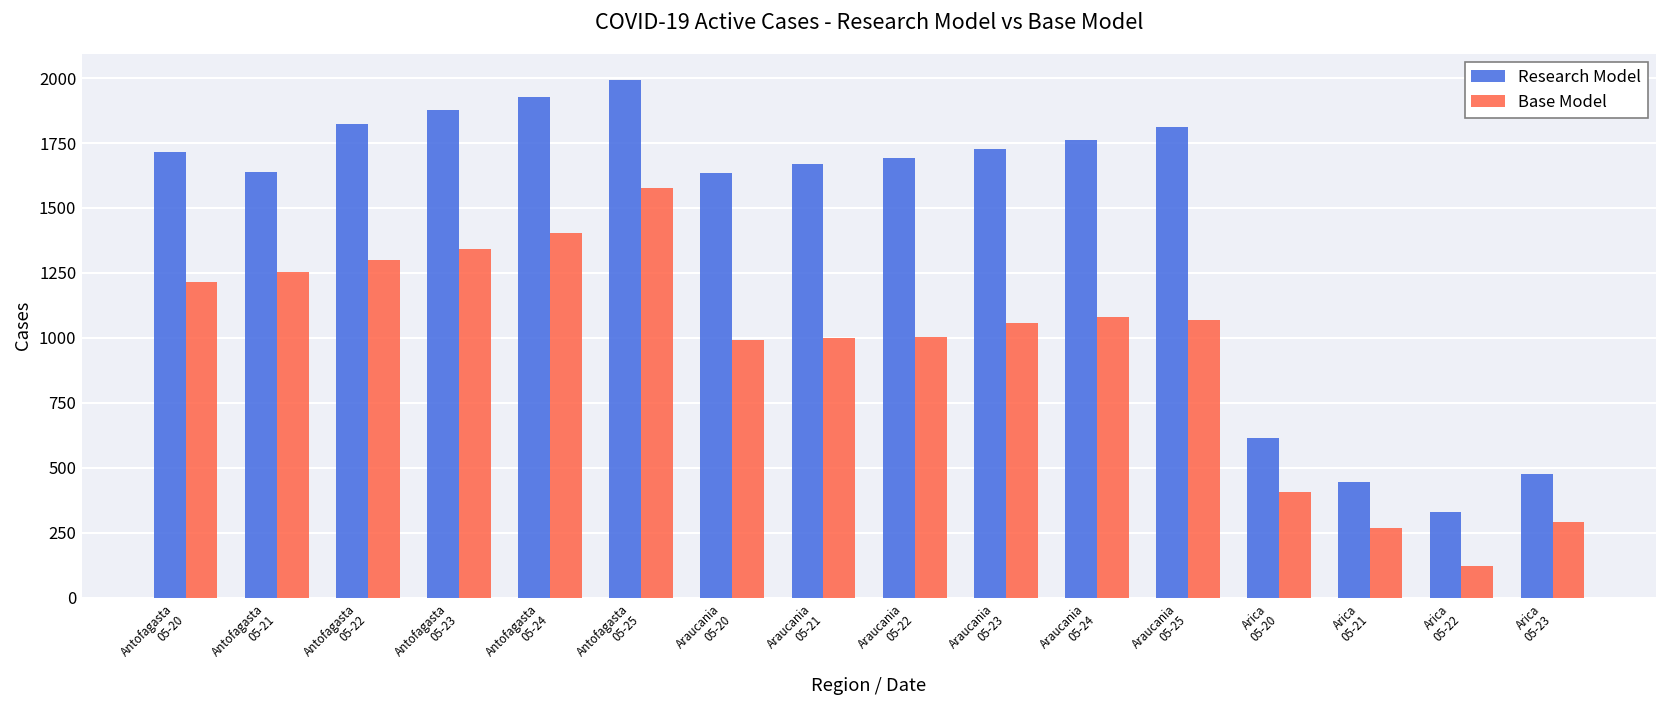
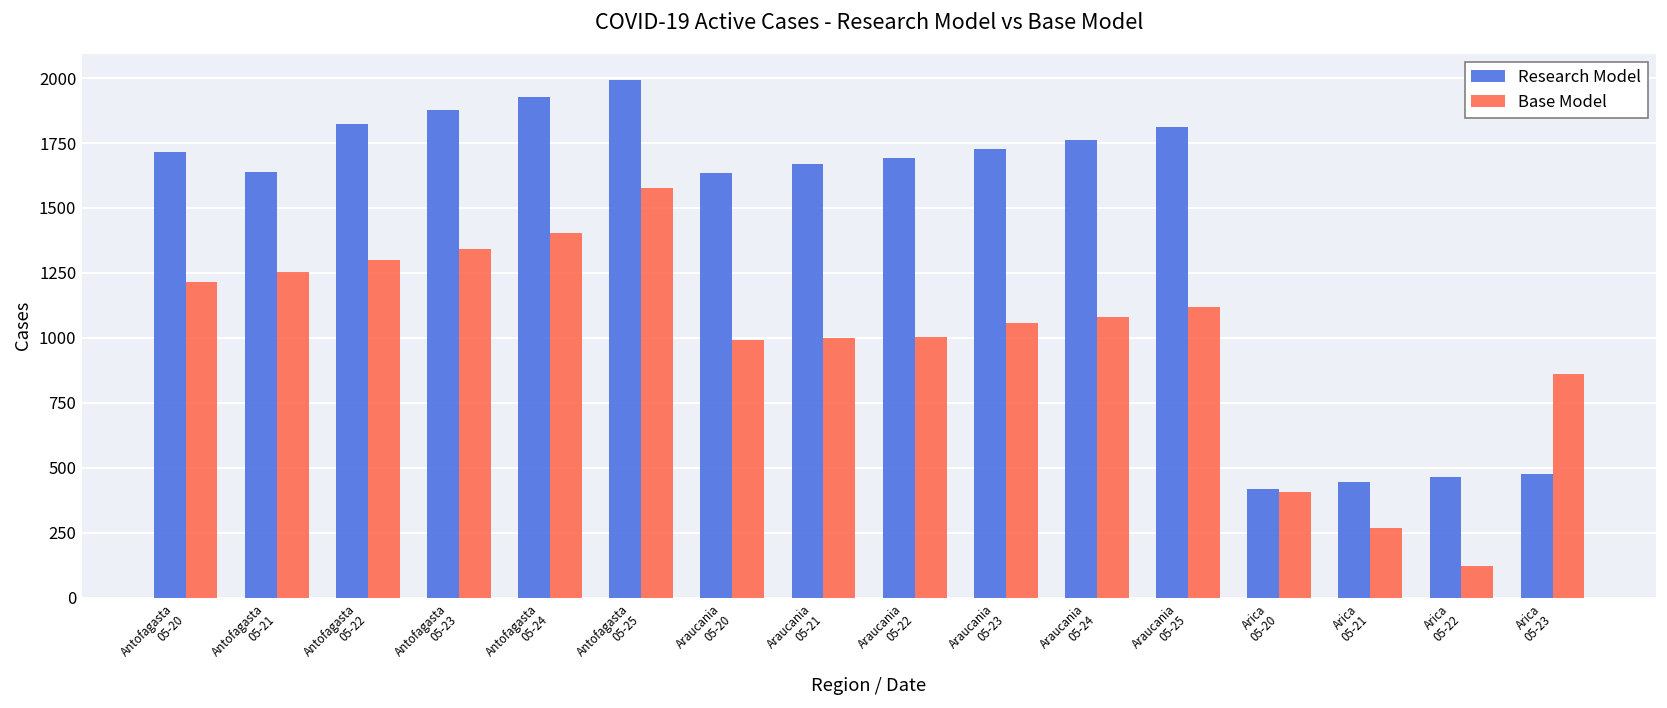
Base Model, Araucania 05-25: 1070 -> 1120
Research Model, Arica 05-20: 620 -> 420
Research Model, Arica 05-22: 330 -> 460
Base Model, Arica 05-23: 290 -> 860
